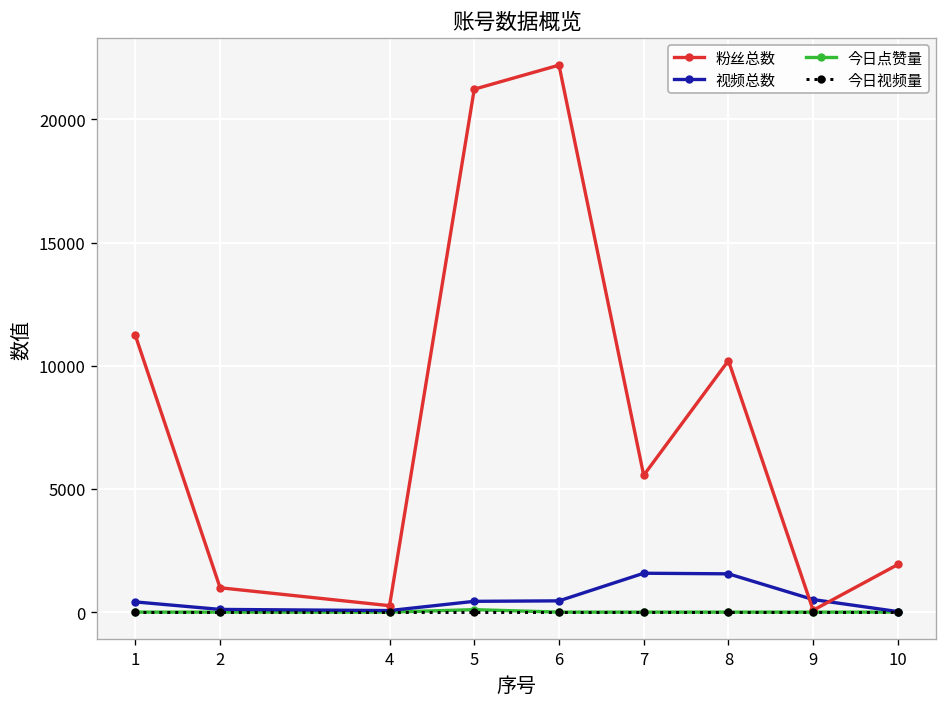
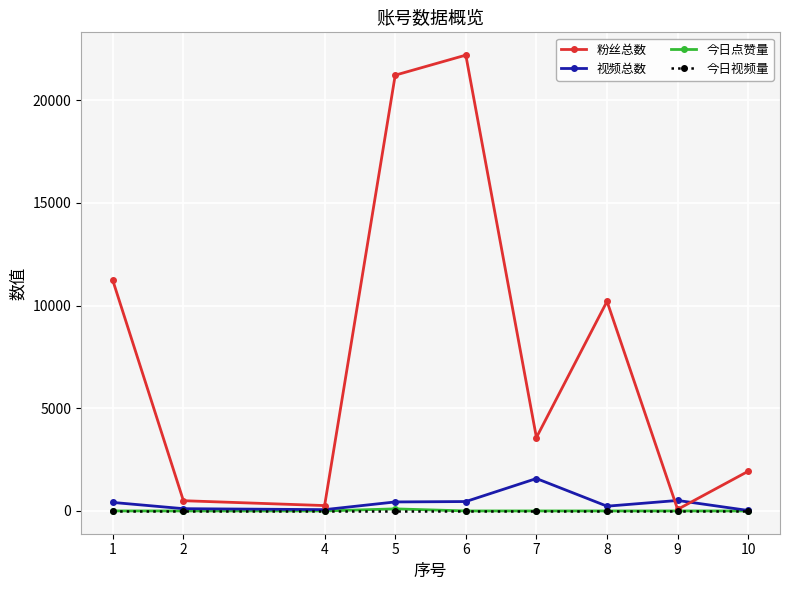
粉丝总数, 2: 1000 -> 500
粉丝总数, 7: 5600 -> 3600
视频总数, 8: 1600 -> 200
